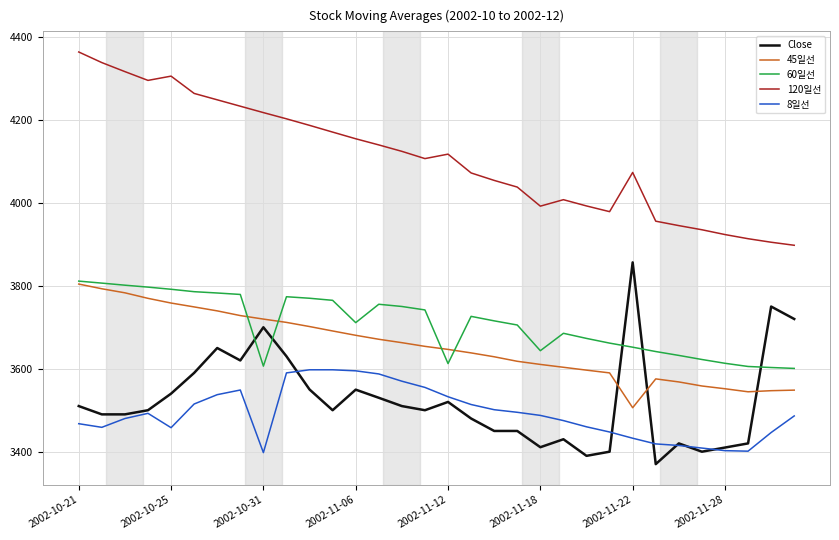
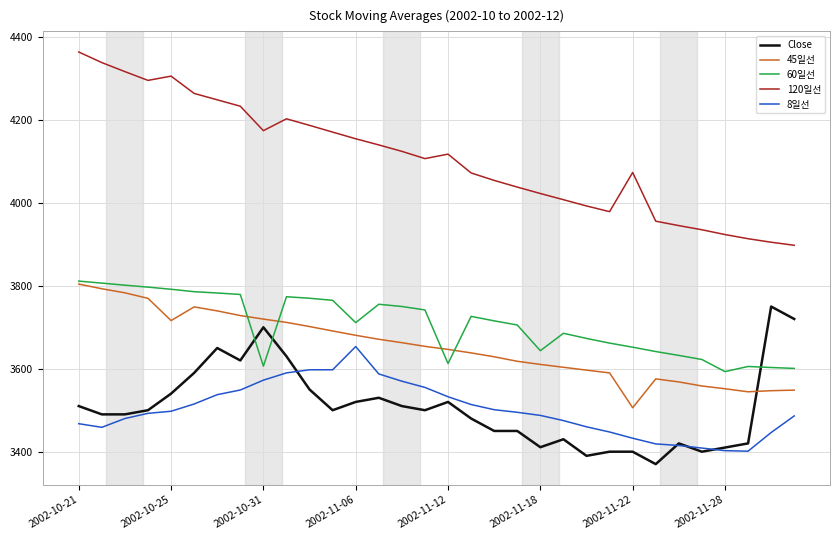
45일선, 2002-10-25: 3760 -> 3720
8일선, 2002-10-25: 3460 -> 3500
120일선, 2002-10-31: 4220 -> 4170
8일선, 2002-10-31: 3400 -> 3570
Close, 2002-11-06: 3550 -> 3520
8일선, 2002-11-06: 3600 -> 3650
120일선, 2002-11-18: 3990 -> 4020
Close, 2002-11-22: 3860 -> 3400
60일선, 2002-11-28: 3610 -> 3590
